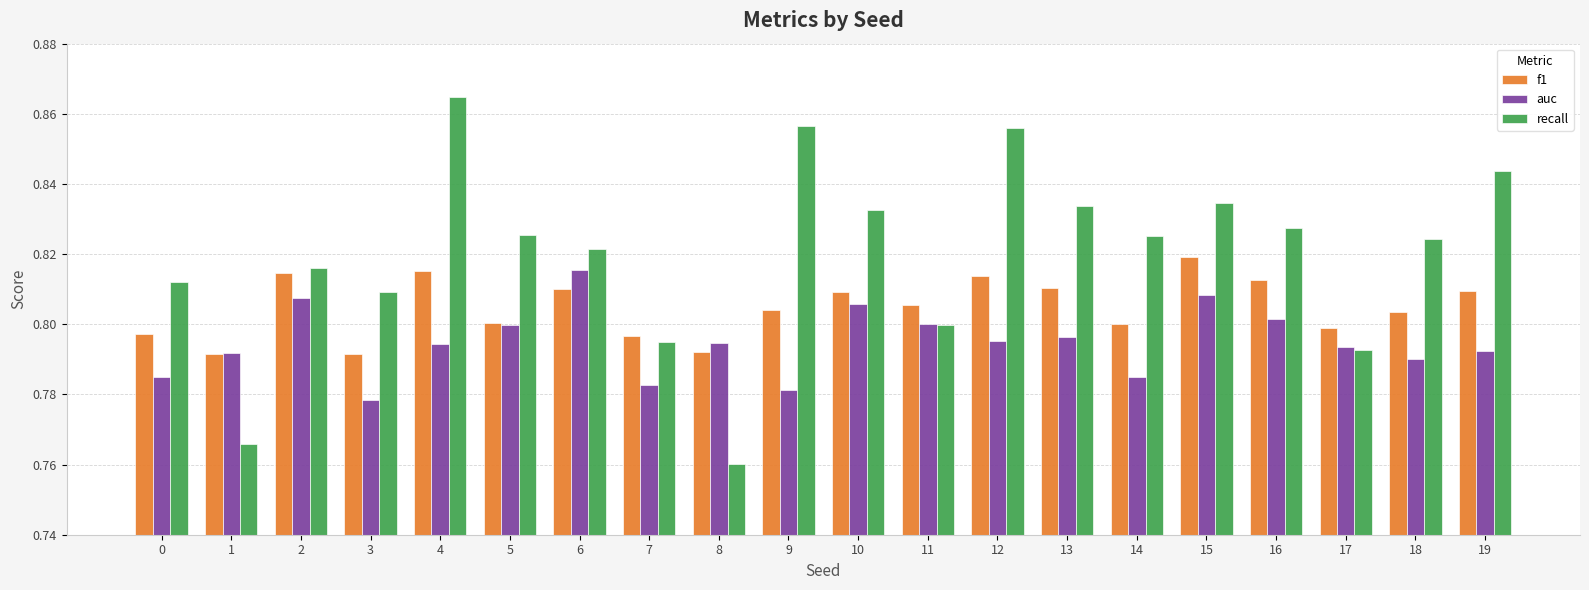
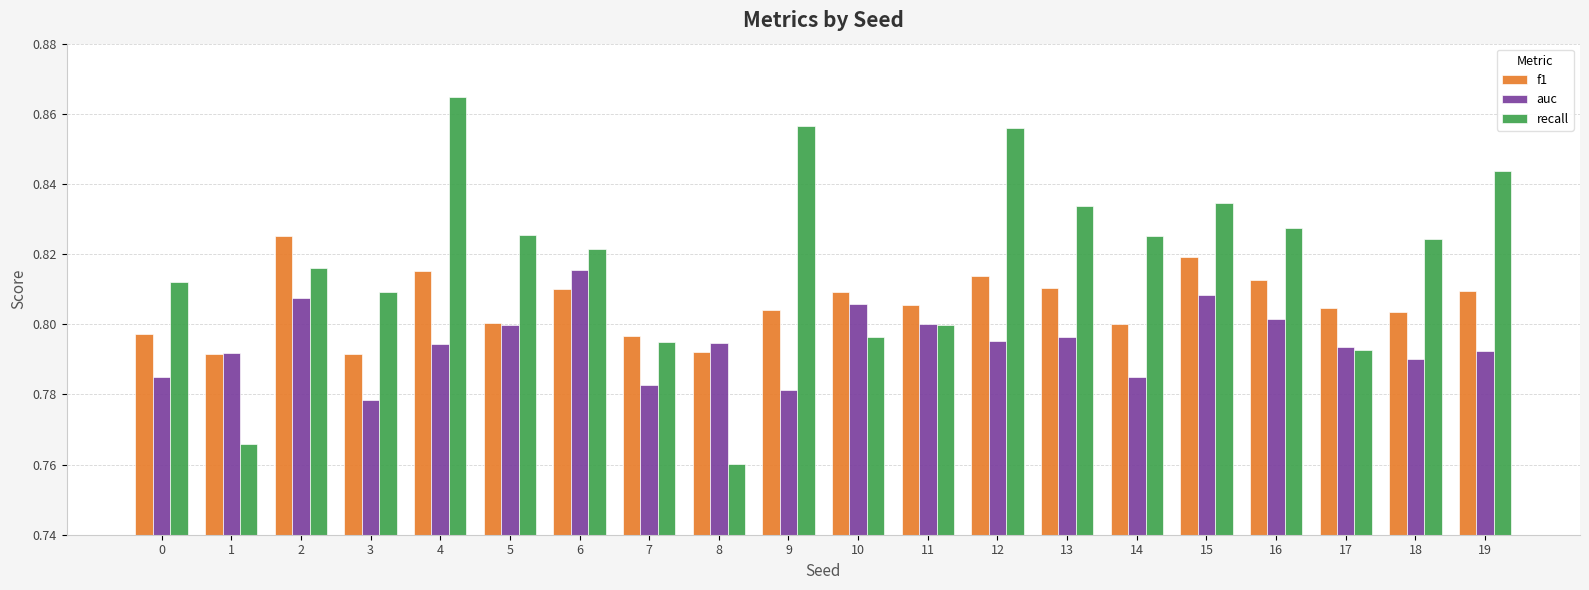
f1, 2: 0.815 -> 0.825
recall, 10: 0.833 -> 0.797
f1, 17: 0.799 -> 0.805
